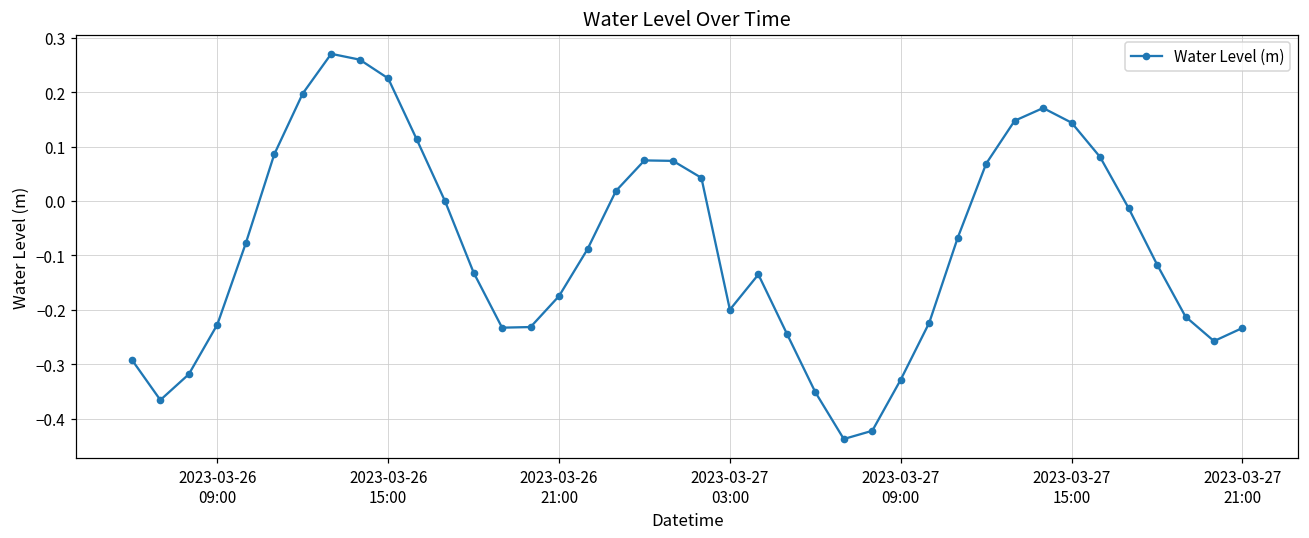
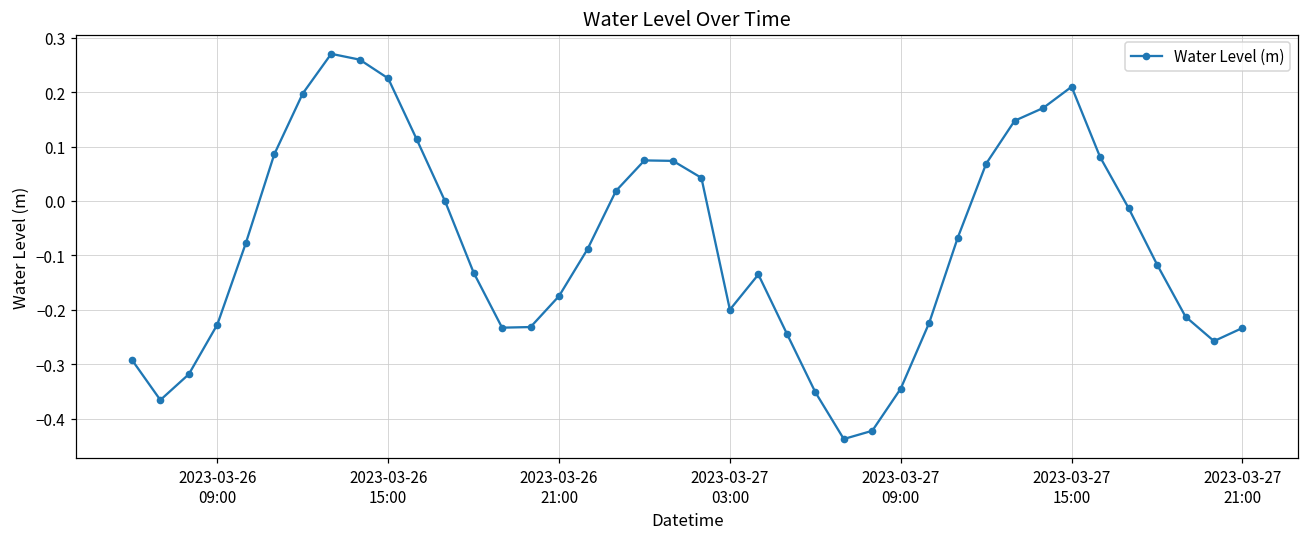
2023-03-27 09:00: -0.33 -> -0.34
2023-03-27 15:00: 0.14 -> 0.21
